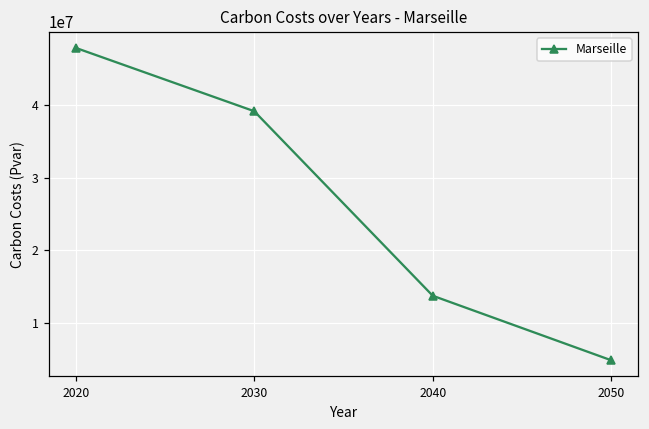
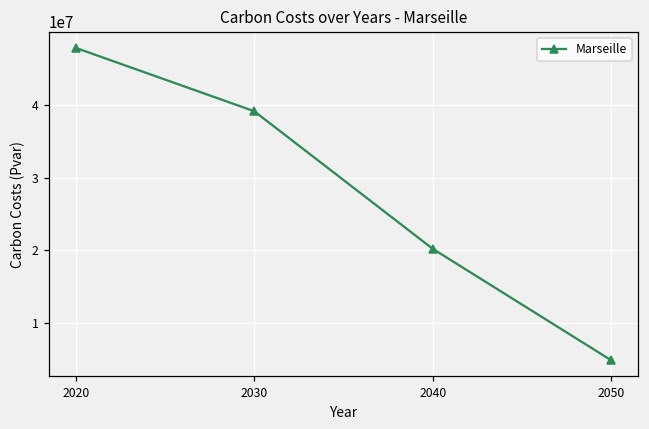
2040: 14000000 -> 20000000
